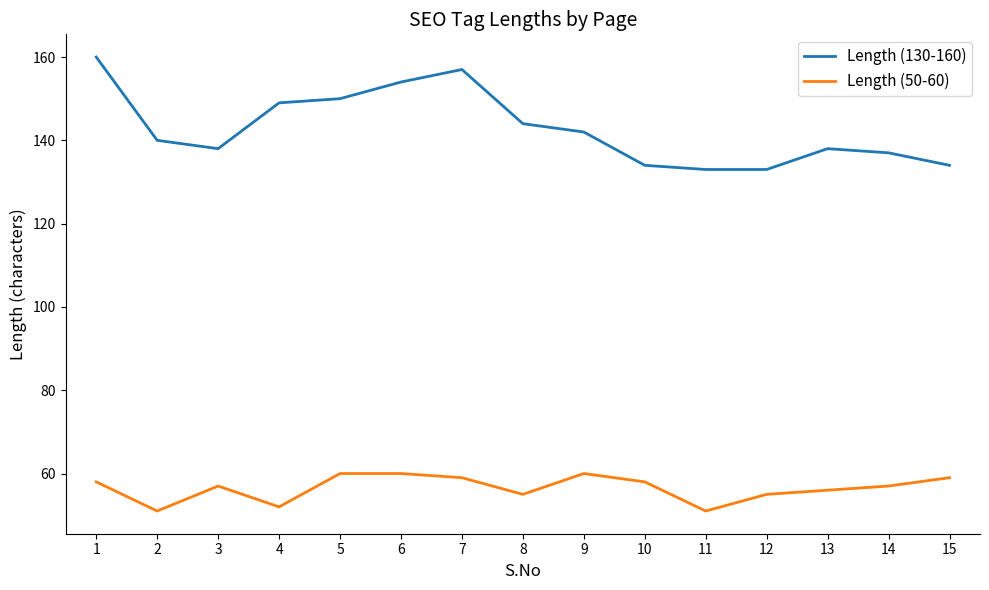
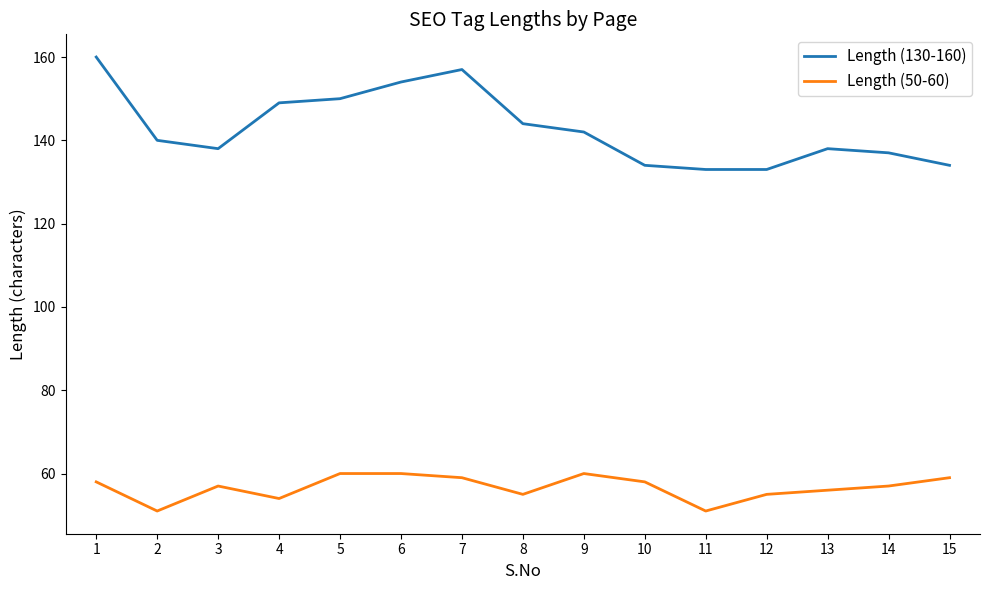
Length (50-60), 4: 52 -> 54
